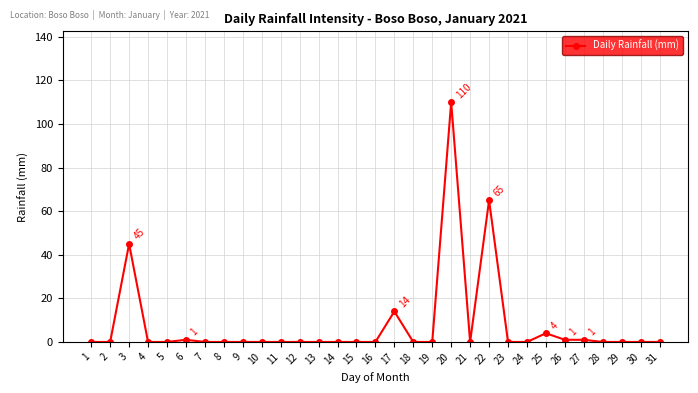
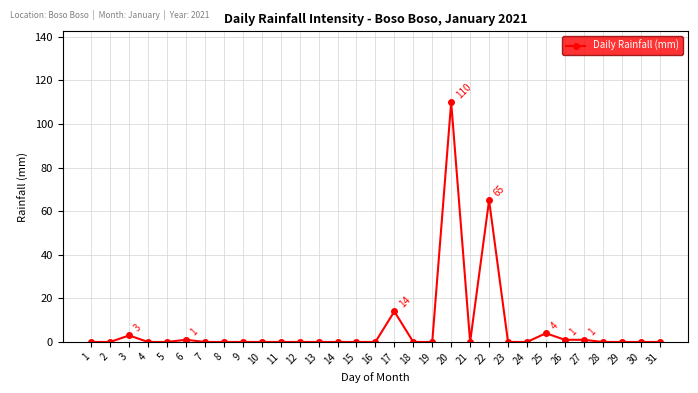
3: 45 -> 3
